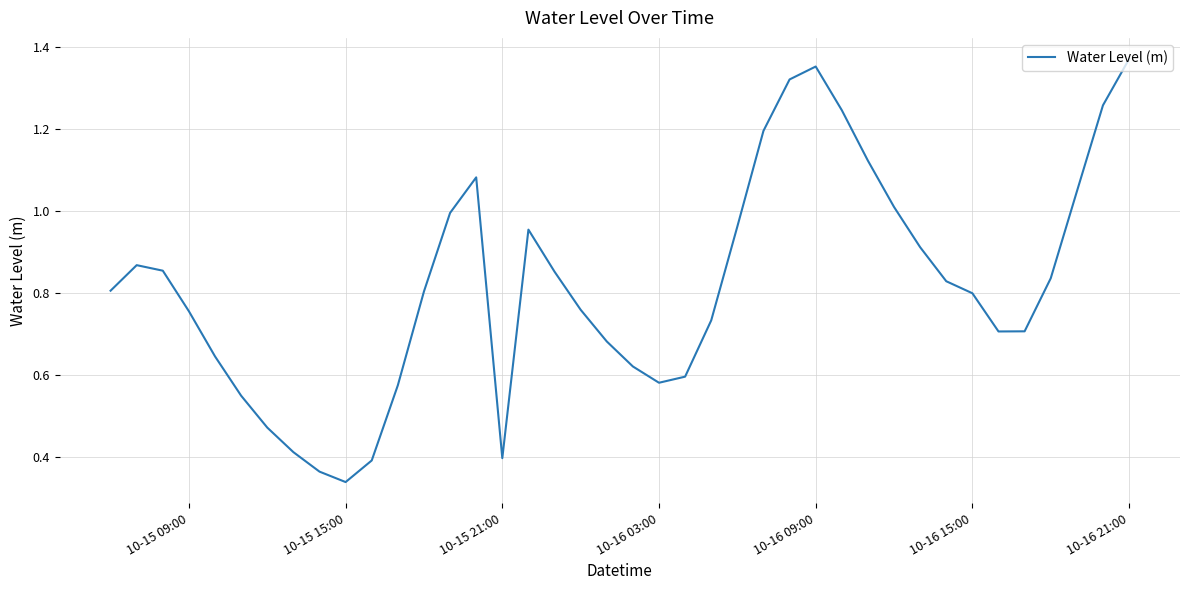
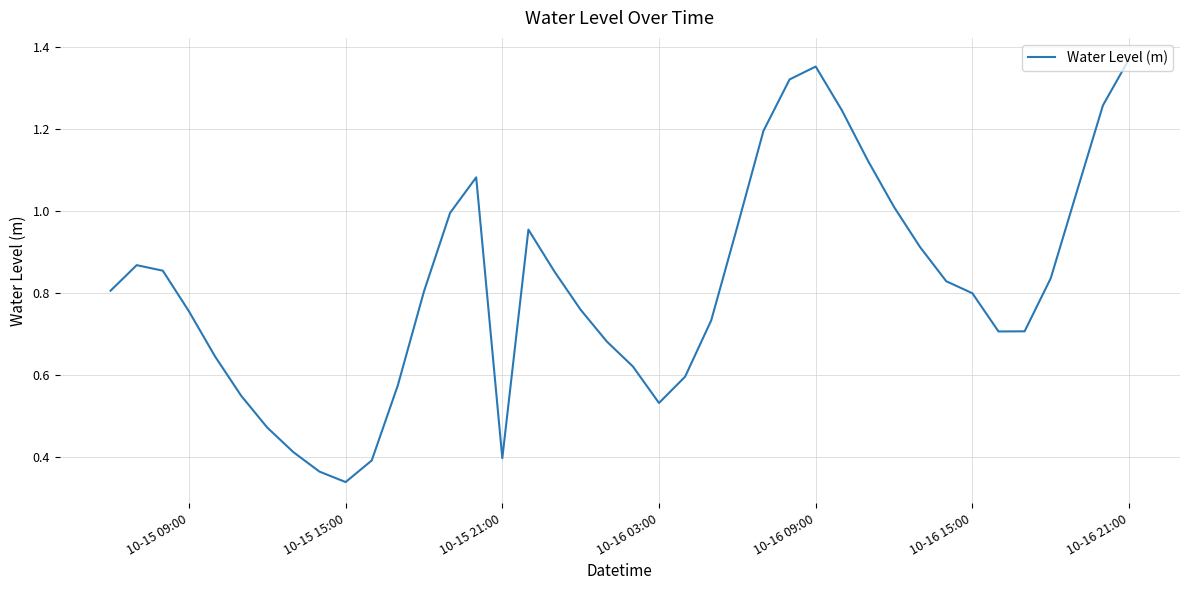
10-16 03:00: 0.58 -> 0.53
